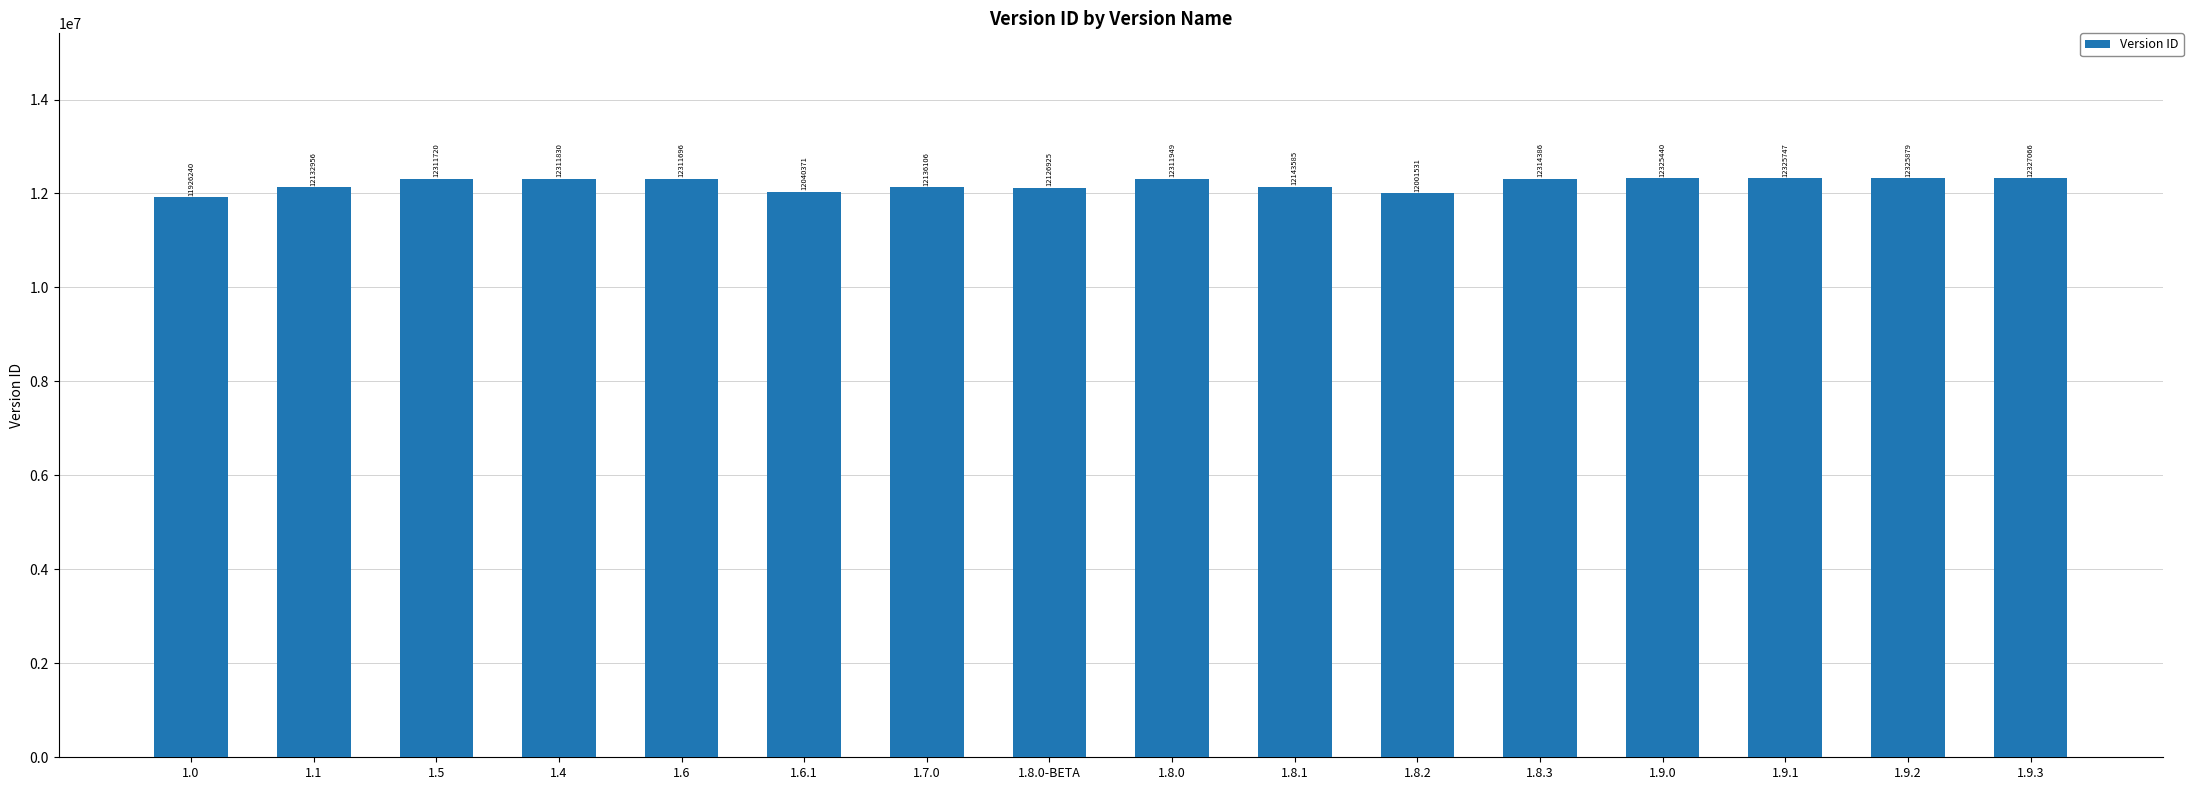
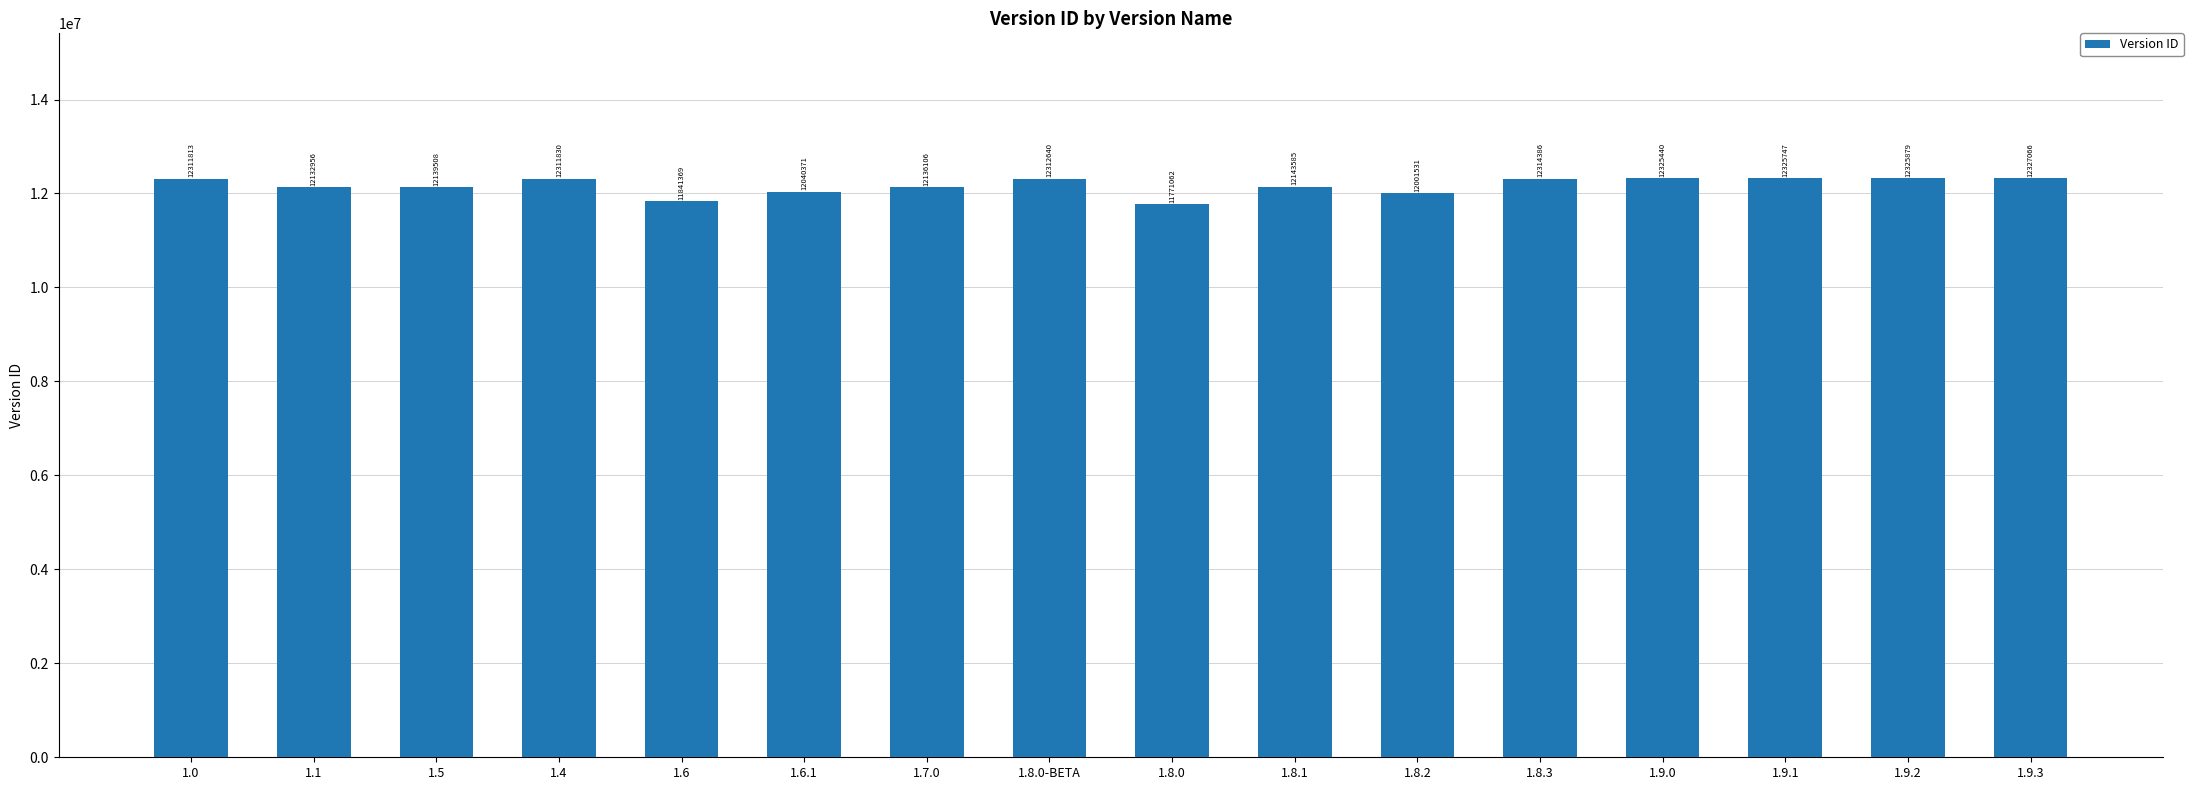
1.0: 11926240 -> 12311813
1.5: 12311720 -> 12139508
1.6: 12311696 -> 11841369
1.8.0-BETA: 12126925 -> 12312640
1.8.0: 12311949 -> 11771062
